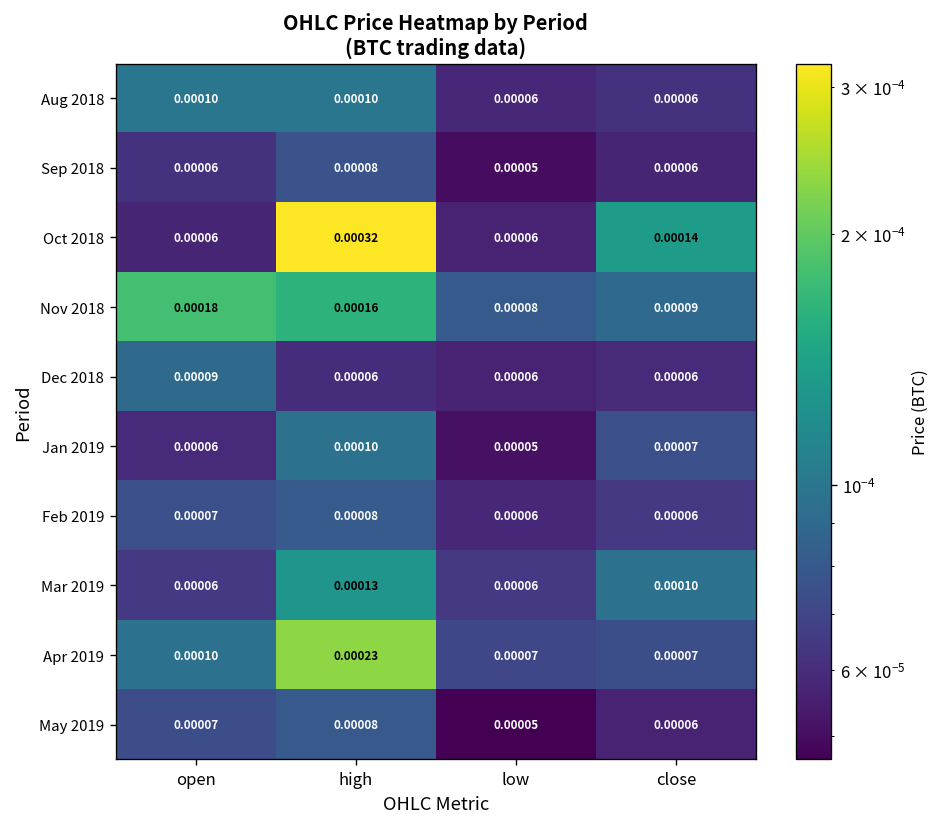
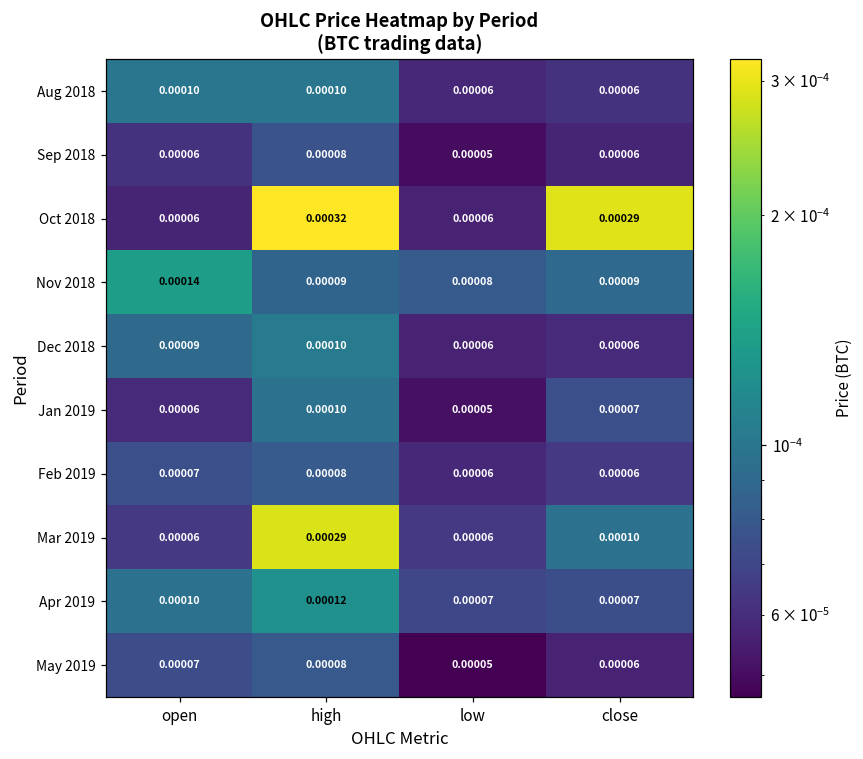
Oct 2018, close: 0.00014 -> 0.00029
Nov 2018, open: 0.00018 -> 0.00014
Nov 2018, high: 0.00016 -> 0.00009
Dec 2018, high: 0.00006 -> 0.00010
Mar 2019, high: 0.00013 -> 0.00029
Apr 2019, high: 0.00023 -> 0.00012
